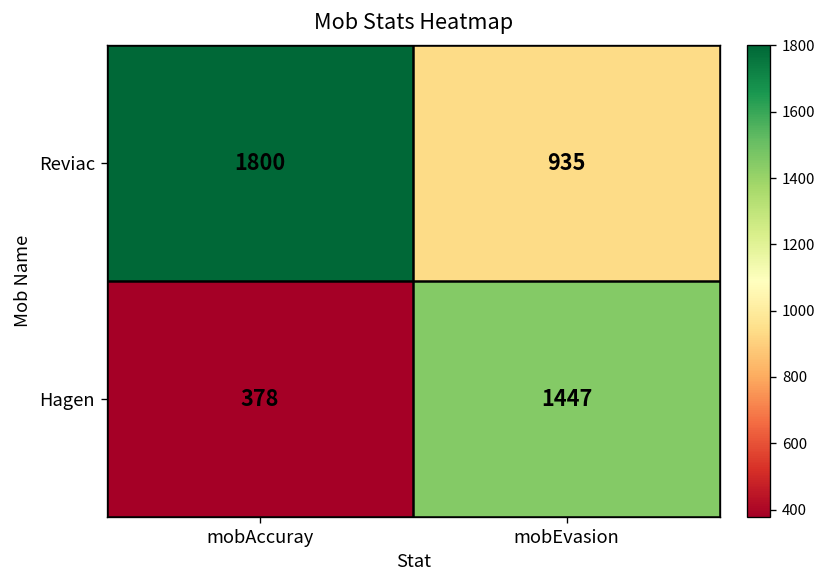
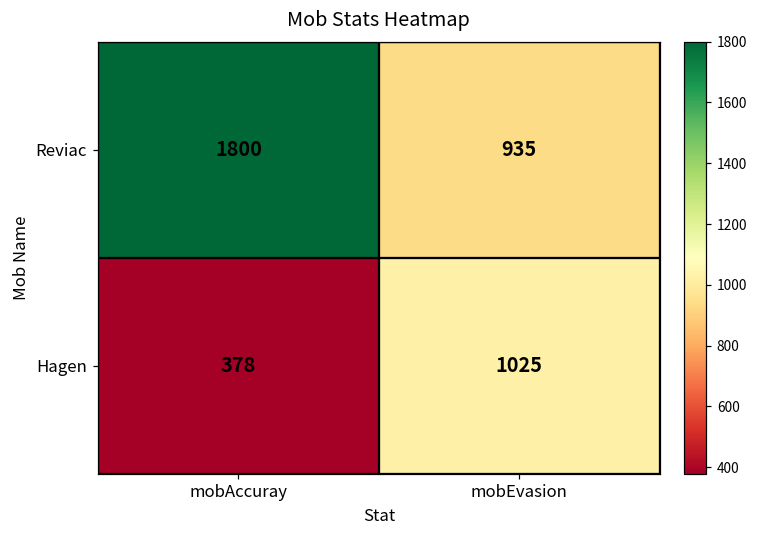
Hagen, mobEvasion: 1447 -> 1025
